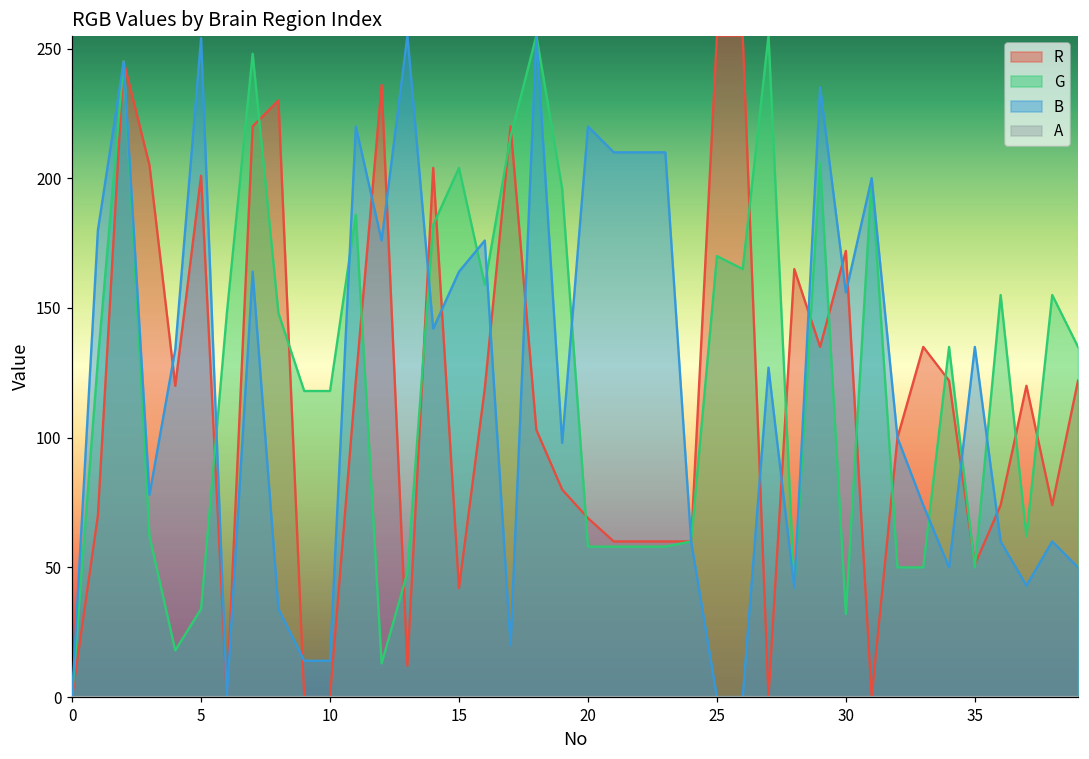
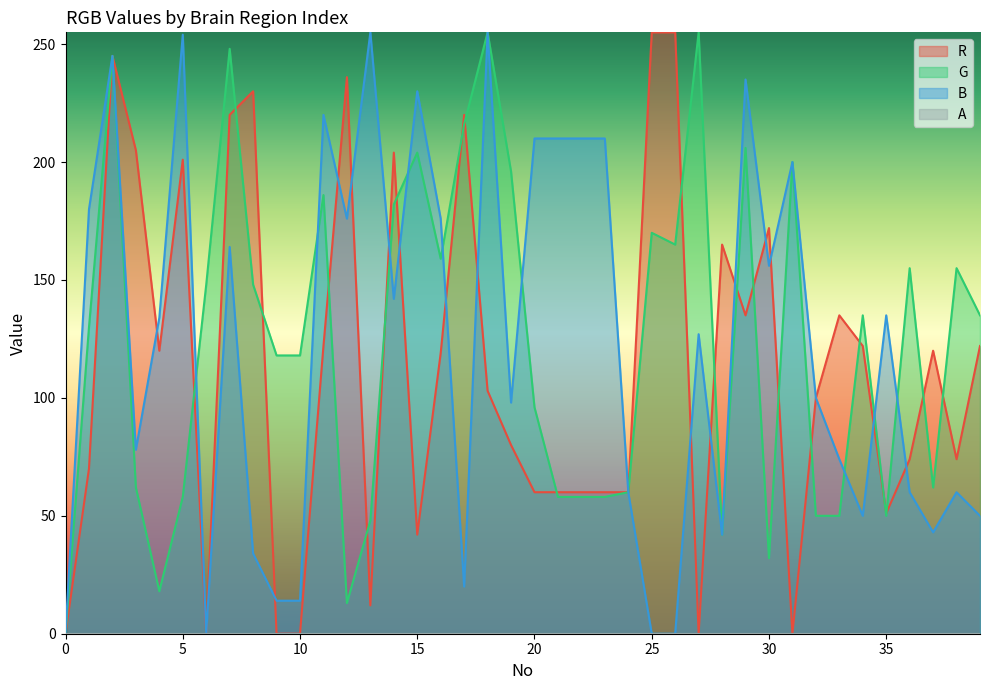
G, 5: 34 -> 58
B, 15: 164 -> 230
R, 20: 69 -> 60
G, 20: 58 -> 96
B, 20: 220 -> 210
